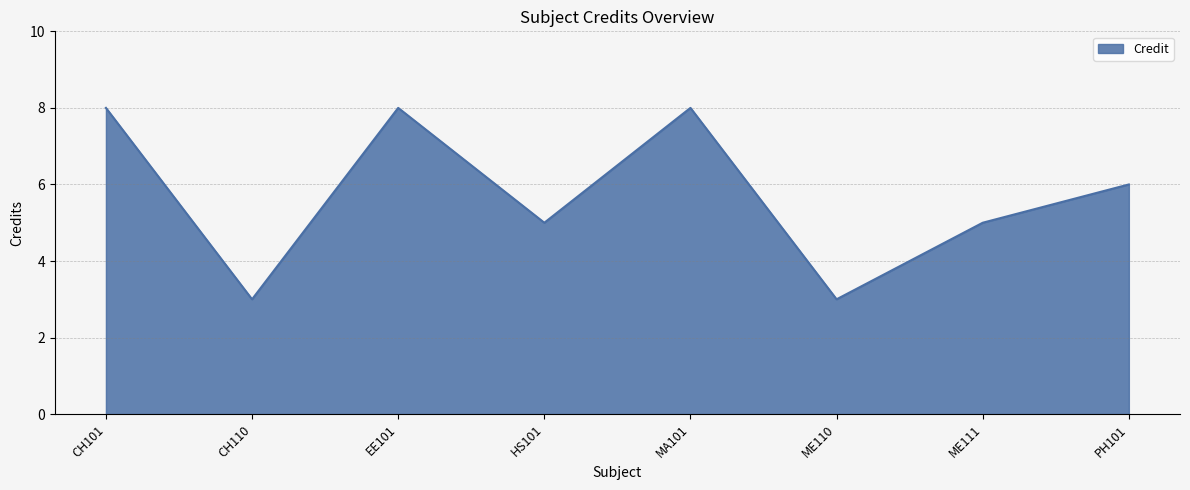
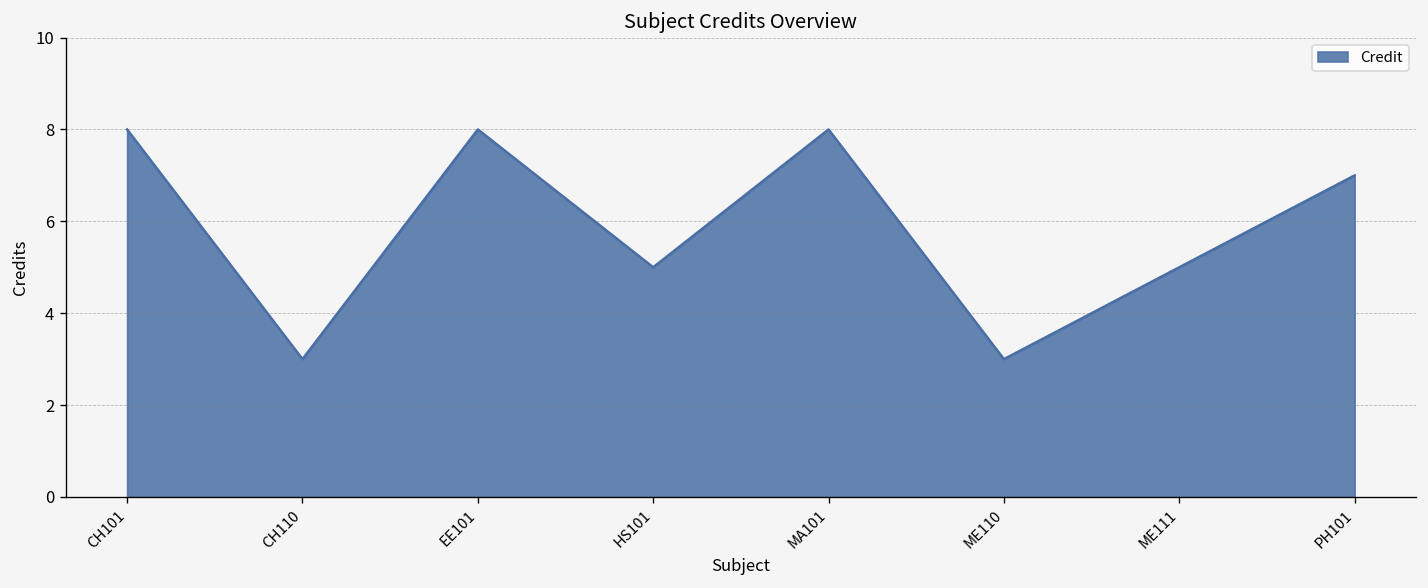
PH101: 6 -> 7
